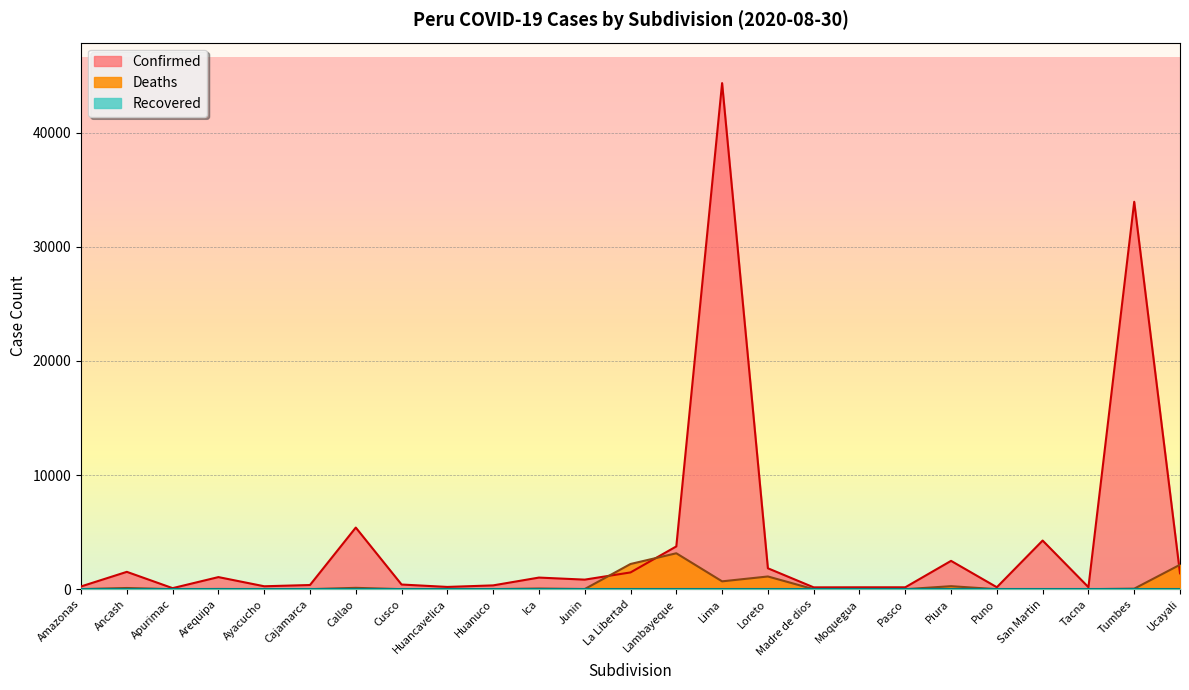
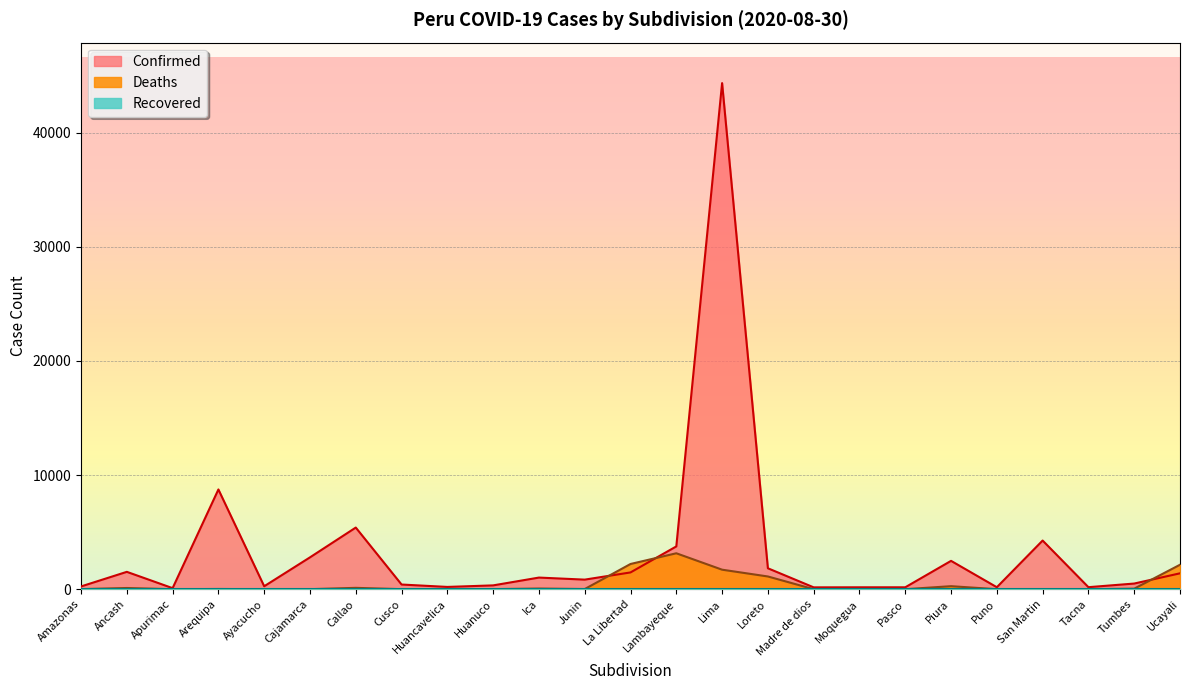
Confirmed, Arequipa: 1100 -> 8700
Confirmed, Cajamarca: 400 -> 2800
Deaths, Lima: 700 -> 1700
Confirmed, Tumbes: 33900 -> 500
